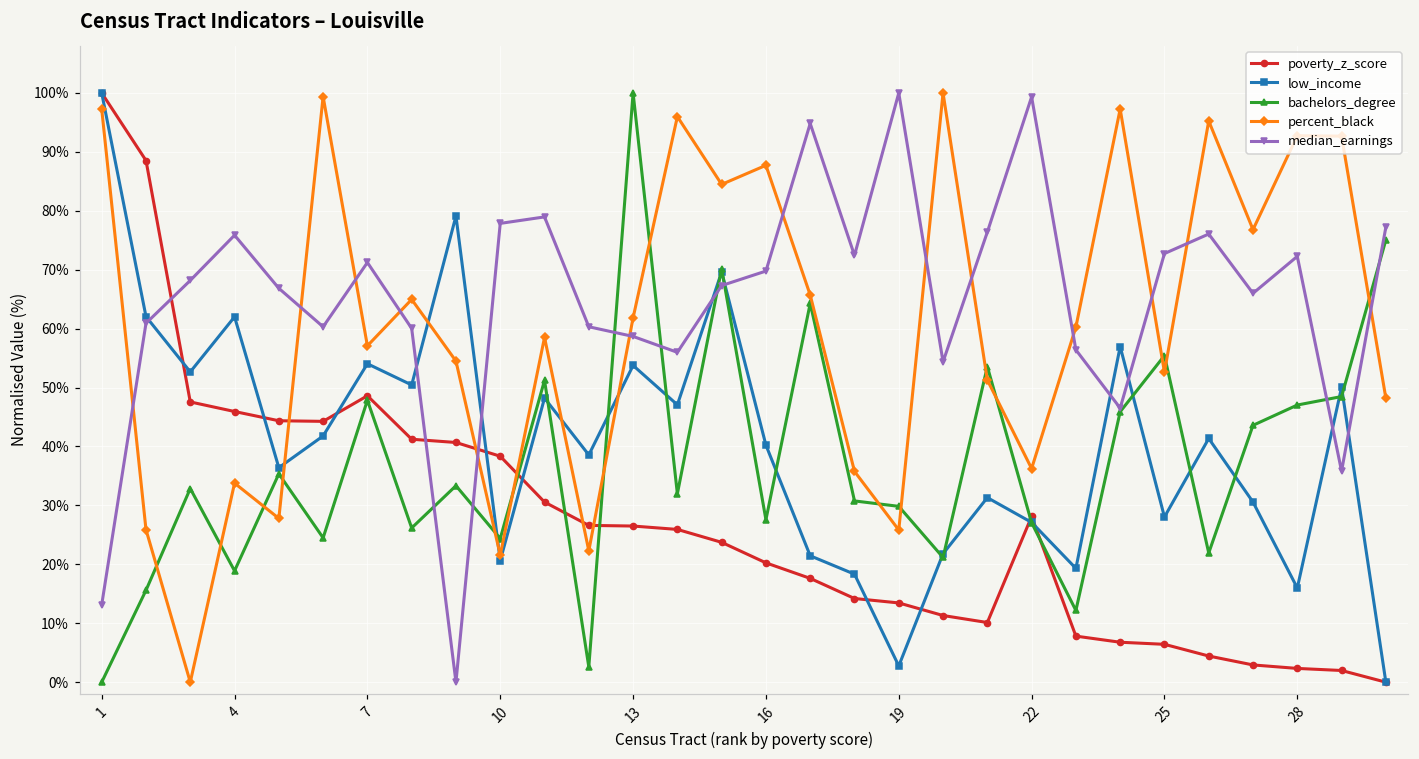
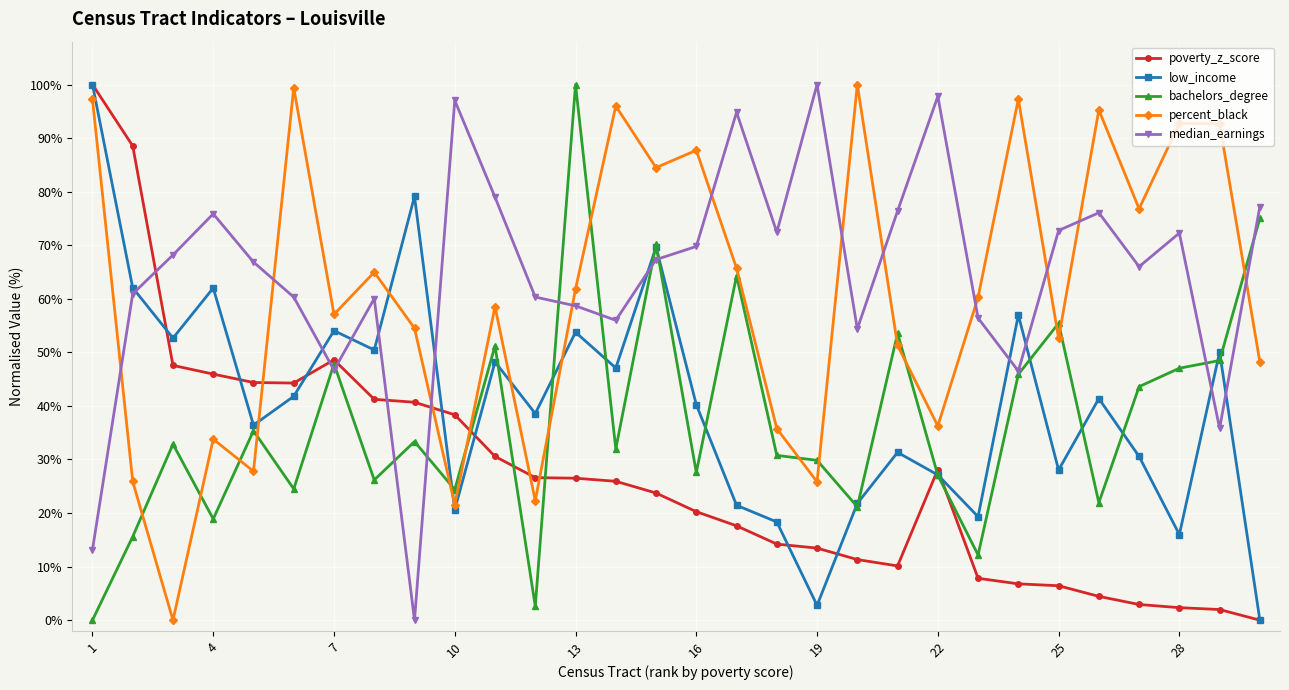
median_earnings, 7: 71% -> 47%
median_earnings, 10: 78% -> 97%
median_earnings, 22: 99% -> 98%
